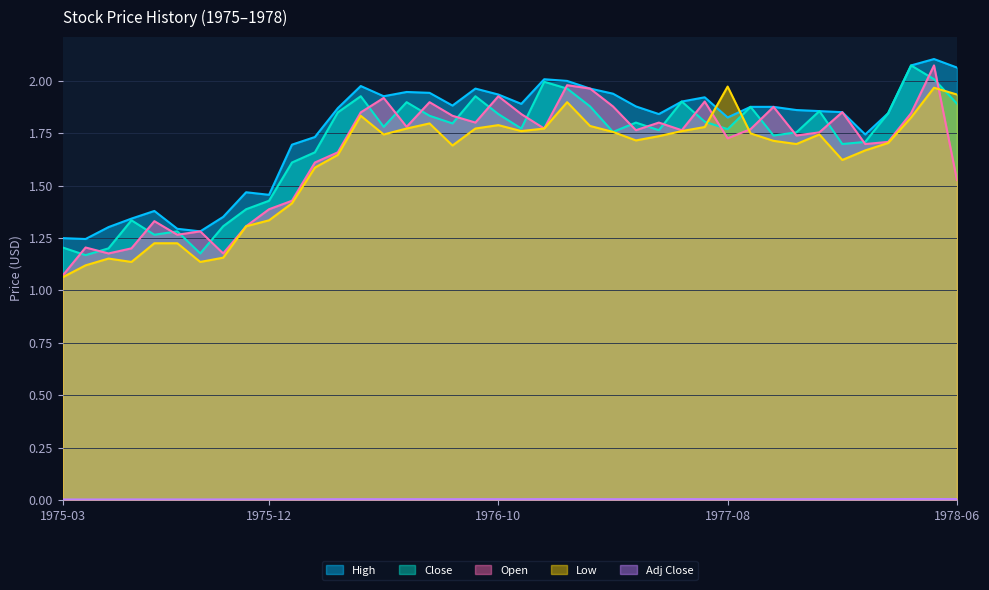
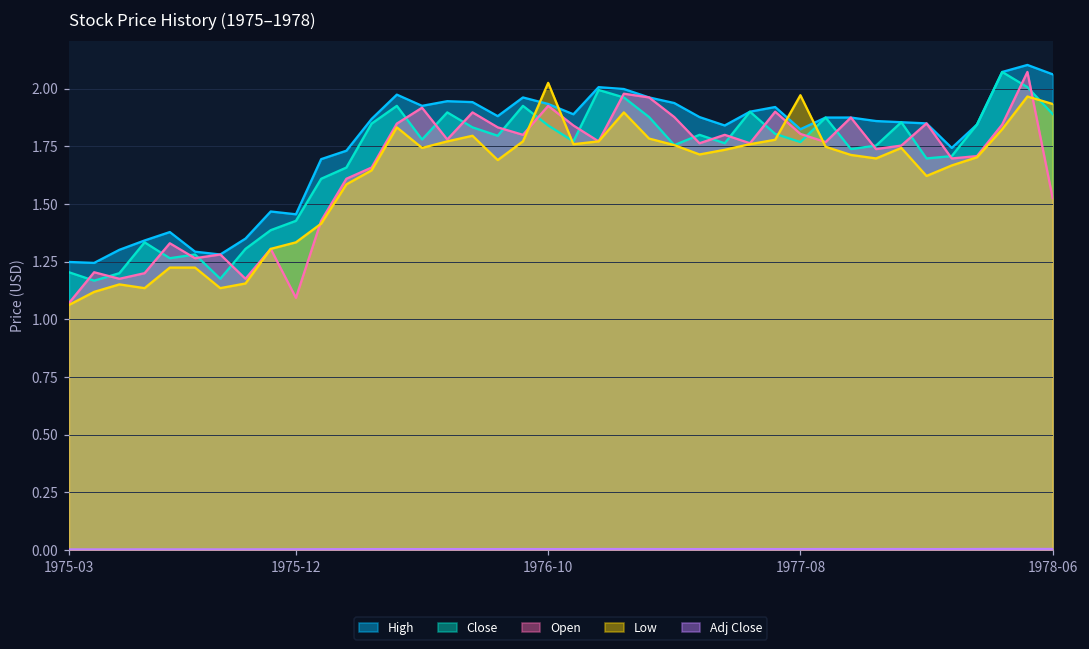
Open, 1975-12: 1.39 -> 1.09
Low, 1976-10: 1.79 -> 2.03
Open, 1977-08: 1.73 -> 1.80
